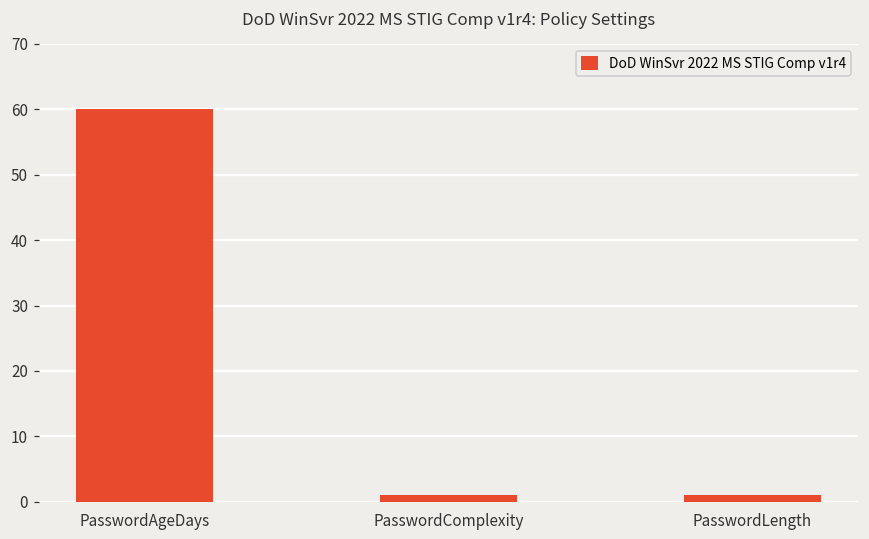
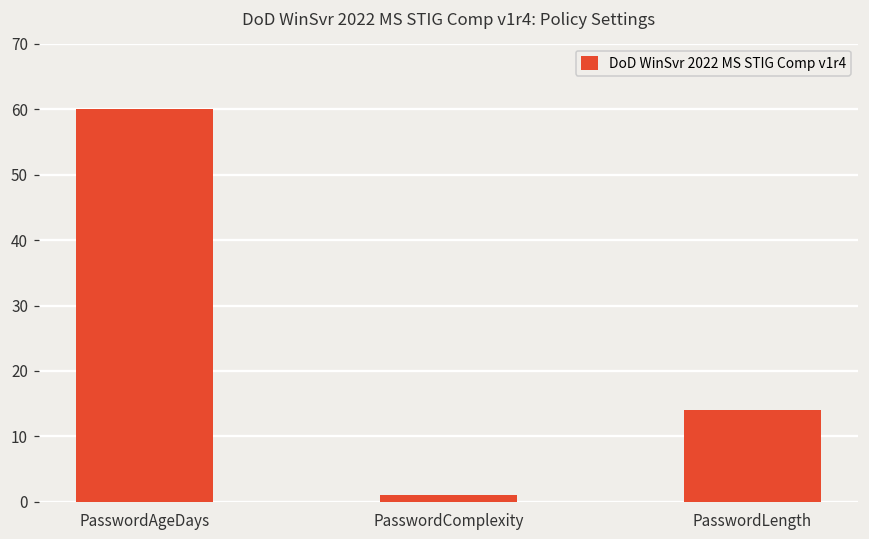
PasswordLength: 1 -> 14
